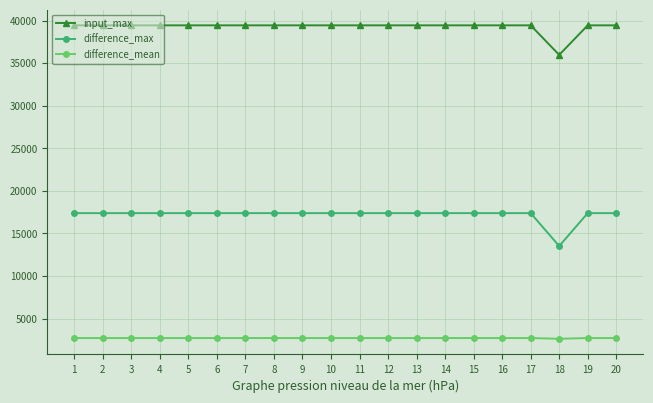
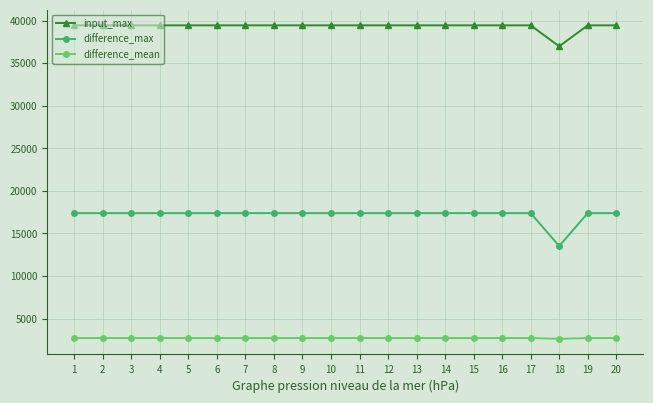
input_max, 18: 36000 -> 37000
